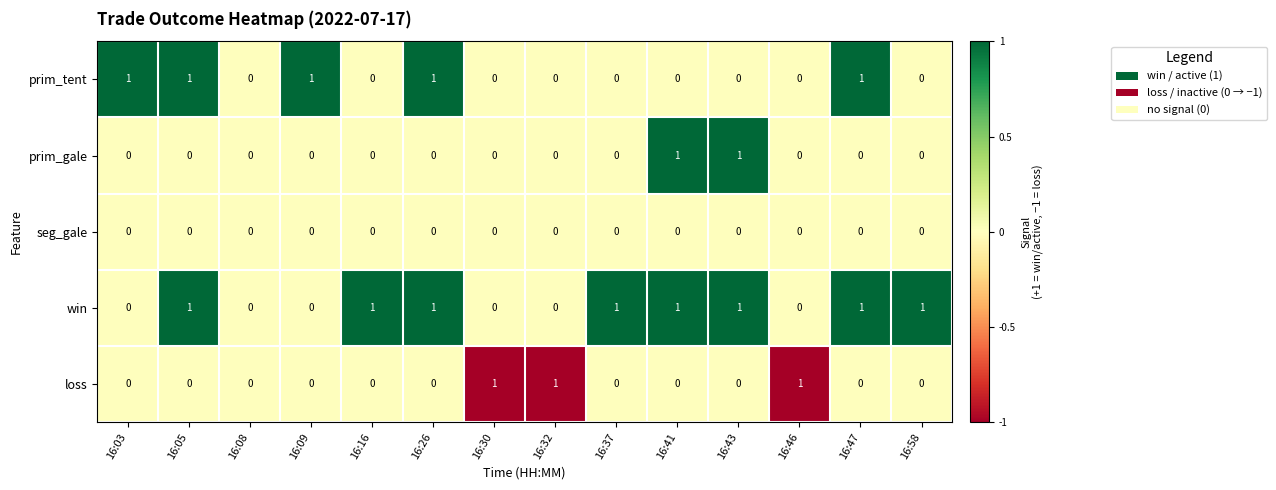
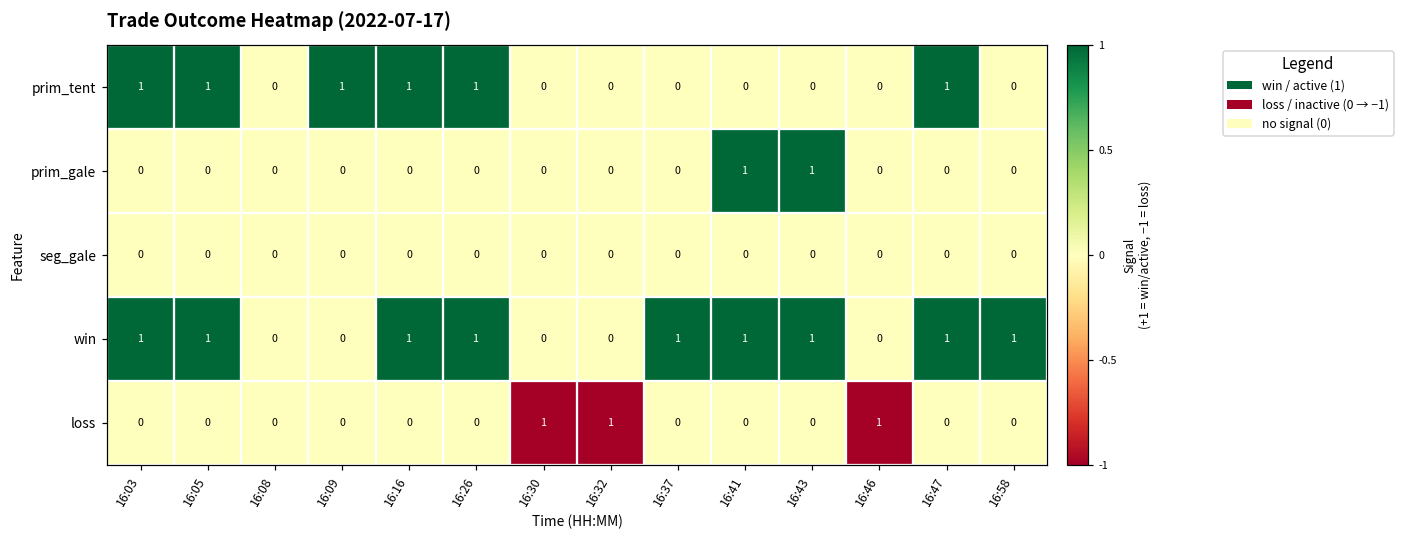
prim_tent, 16:16: 0 -> 1
win, 16:03: 0 -> 1
